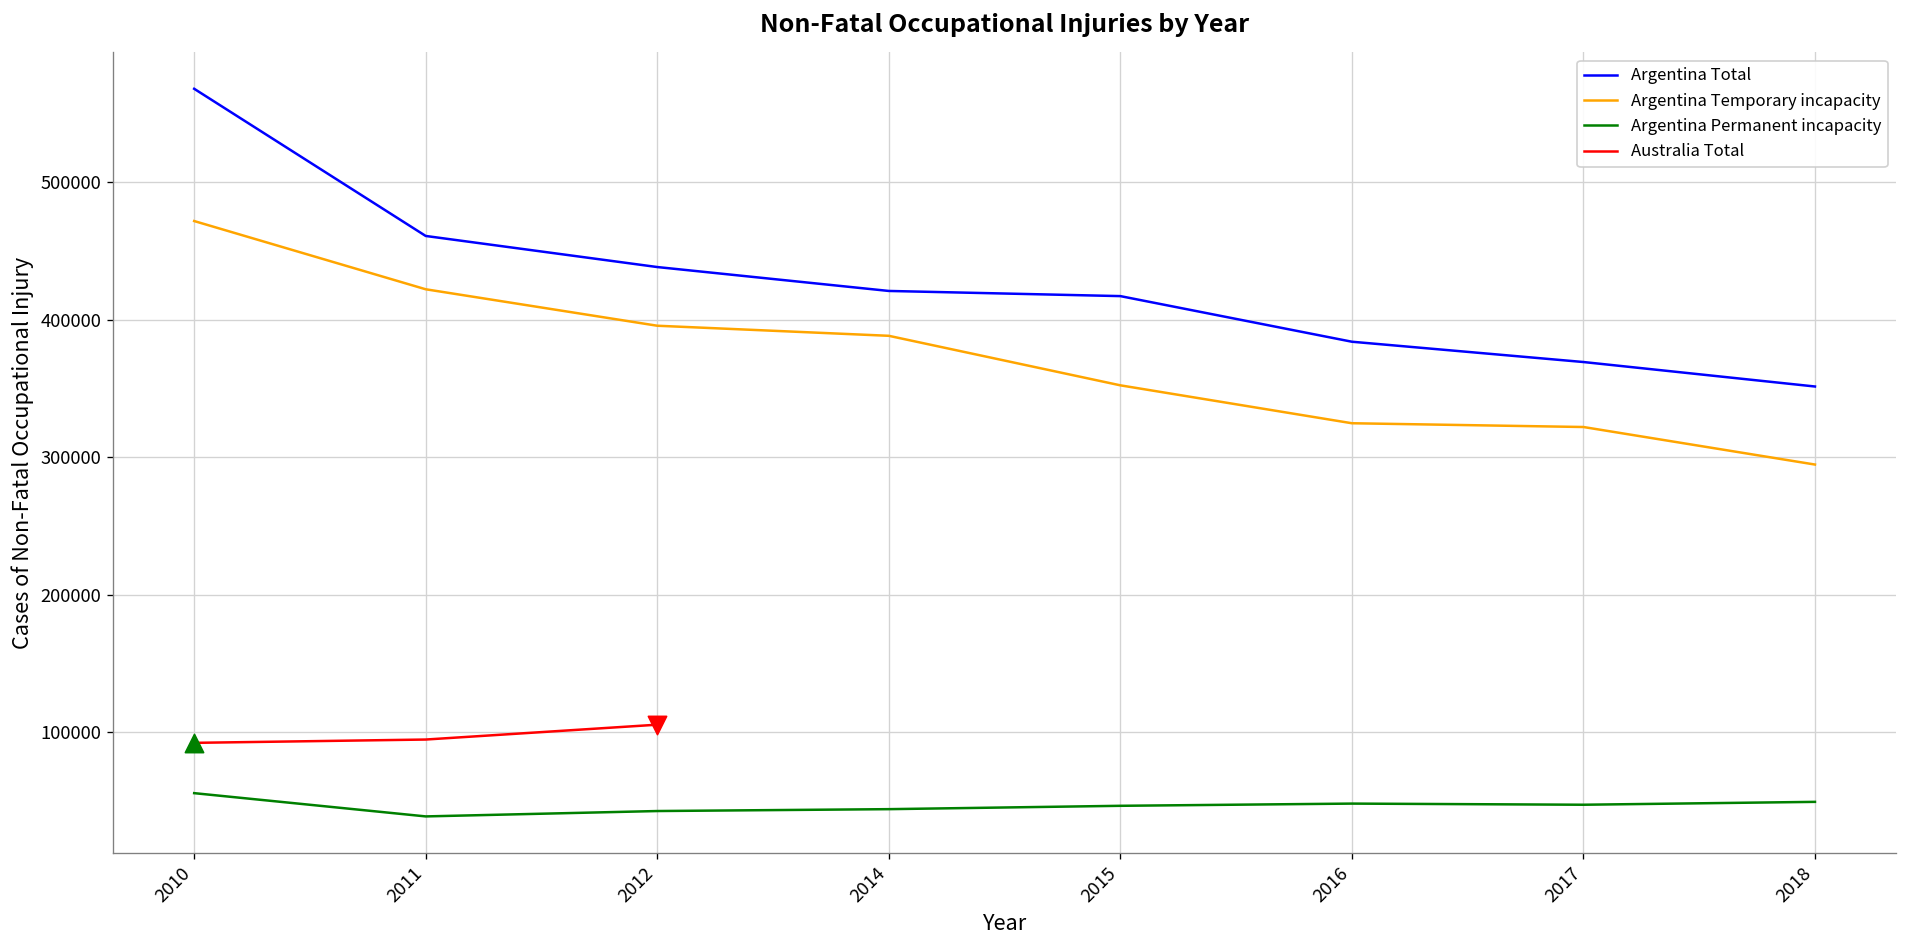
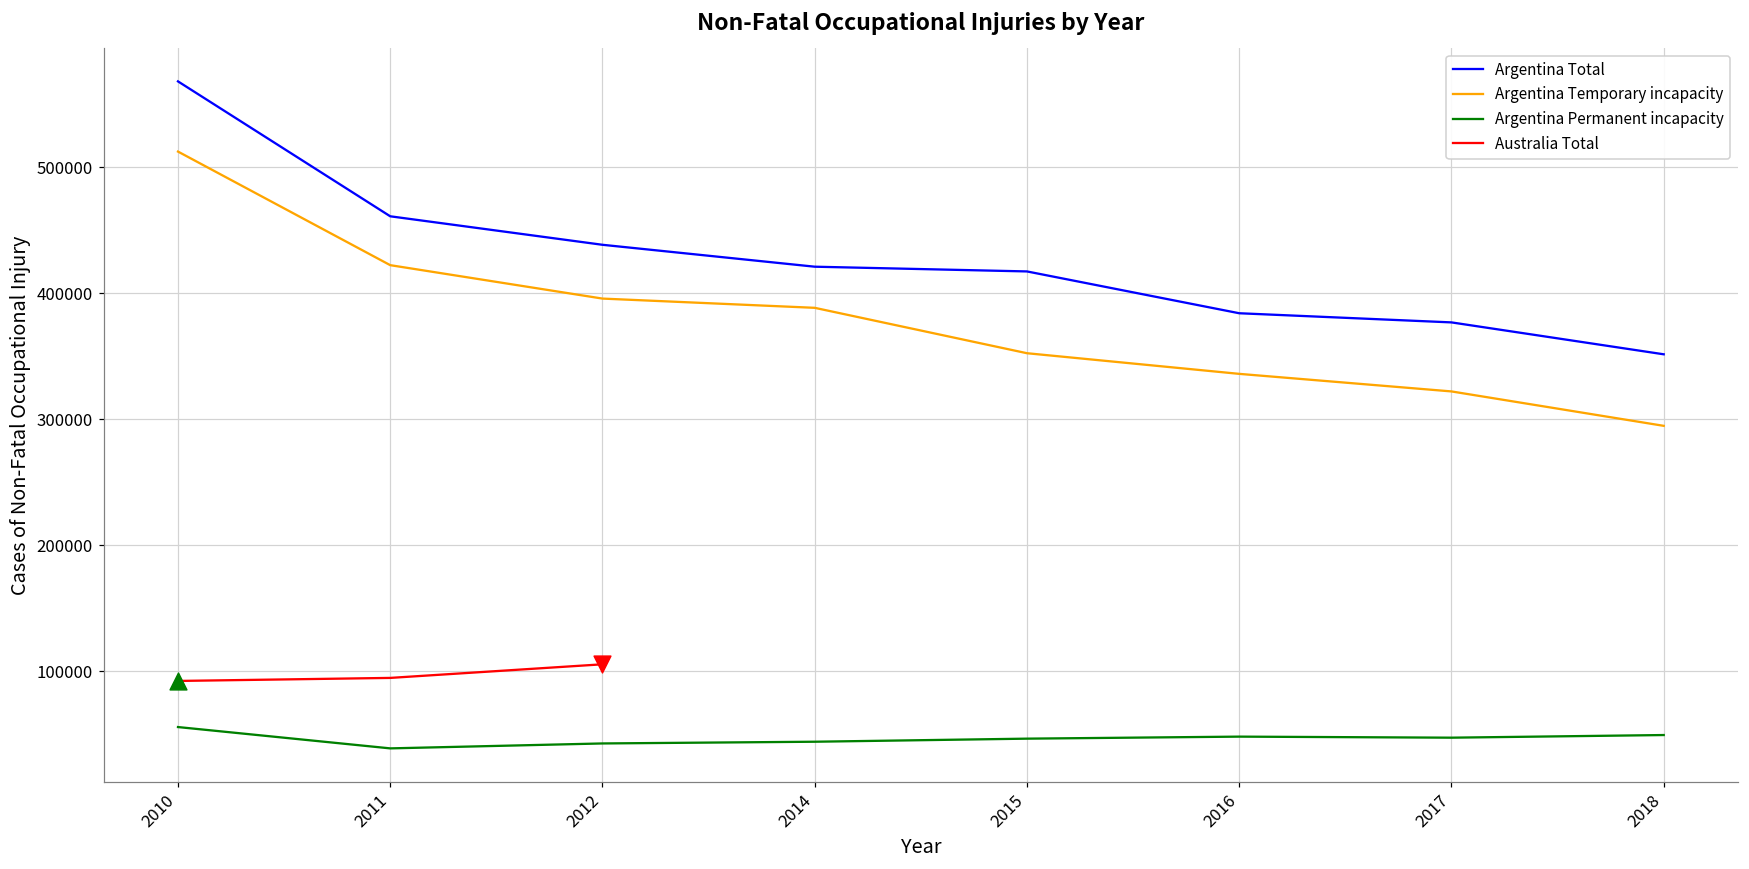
Argentina Temporary incapacity, 2010: 472000 -> 512000
Argentina Temporary incapacity, 2016: 325000 -> 336000
Argentina Total, 2017: 369000 -> 377000
